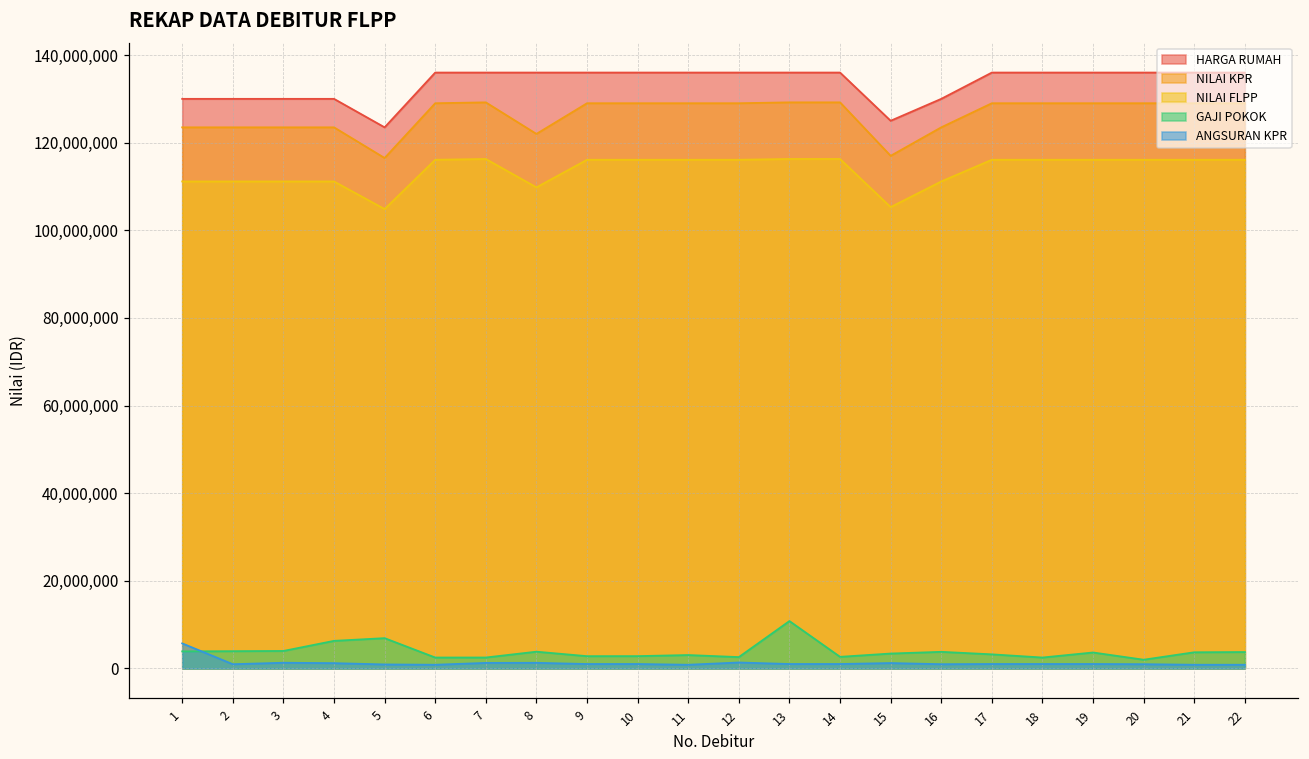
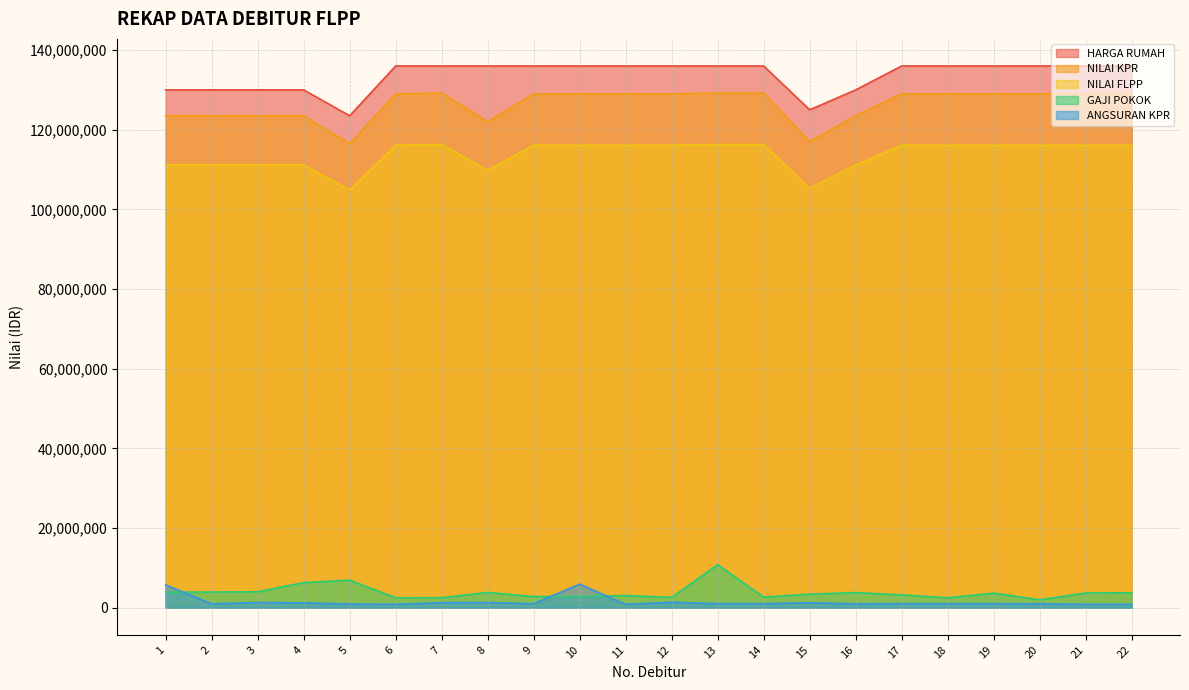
ANGSURAN KPR, 10: 1,000,000 -> 6,000,000
